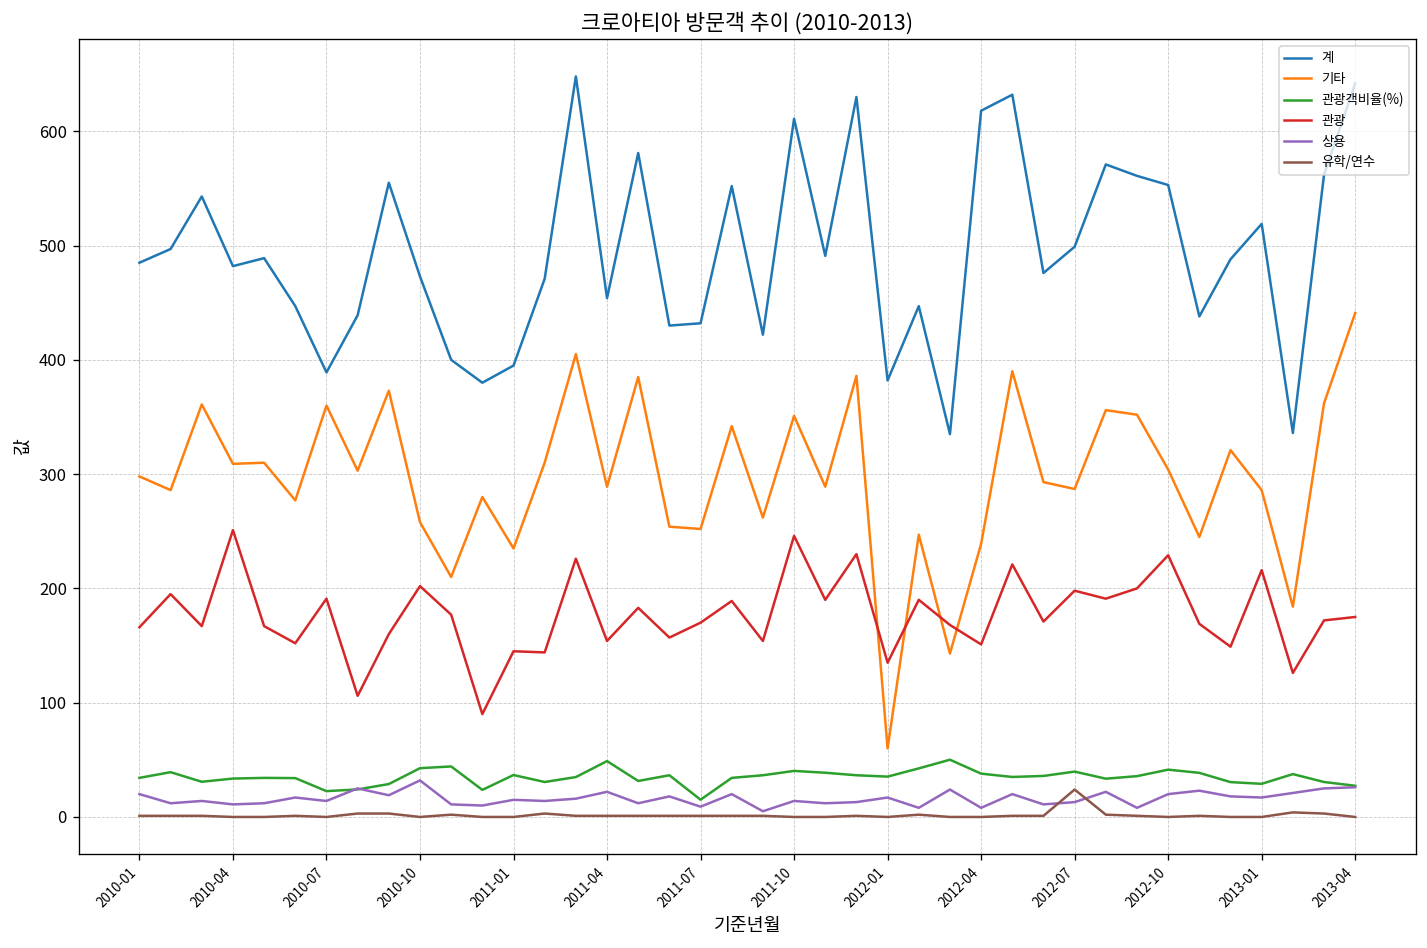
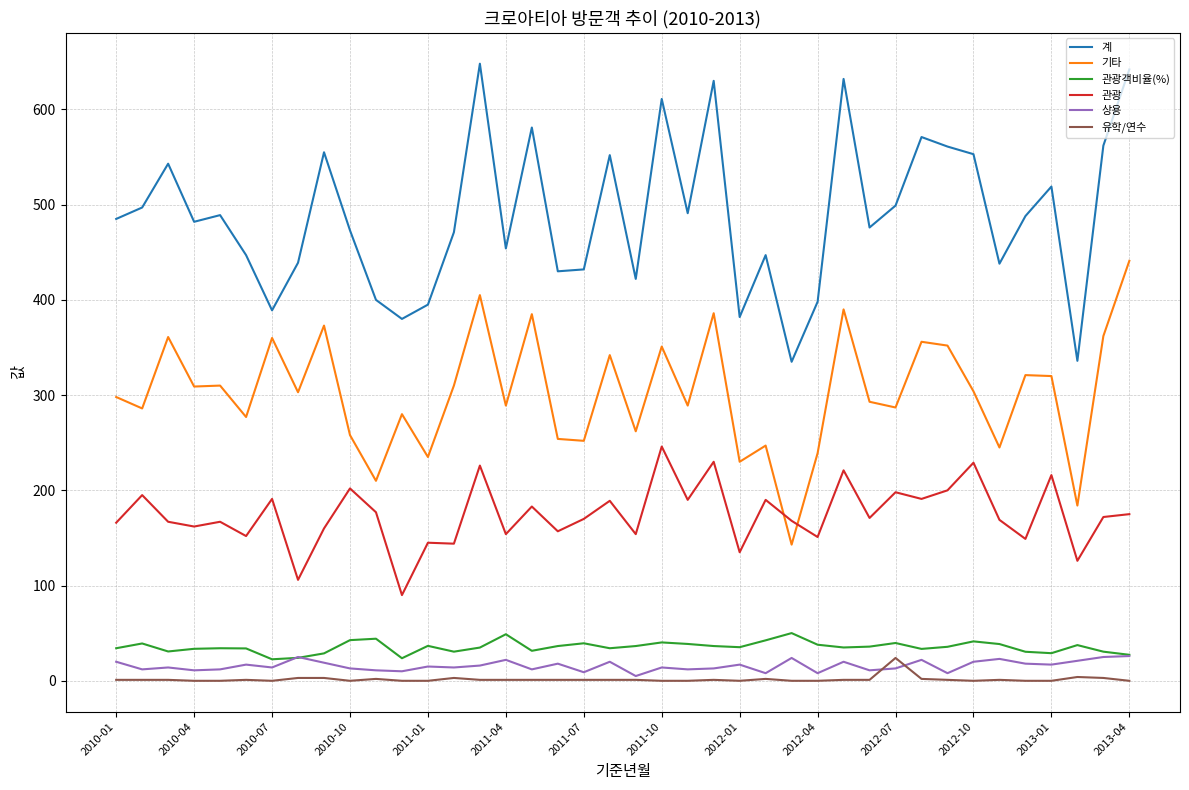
관광, 2010-04: 250 -> 160
상용, 2010-10: 30 -> 10
관광객비율(%), 2011-07: 20 -> 40
기타, 2012-01: 60 -> 230
계, 2012-04: 620 -> 400
기타, 2013-01: 290 -> 320
